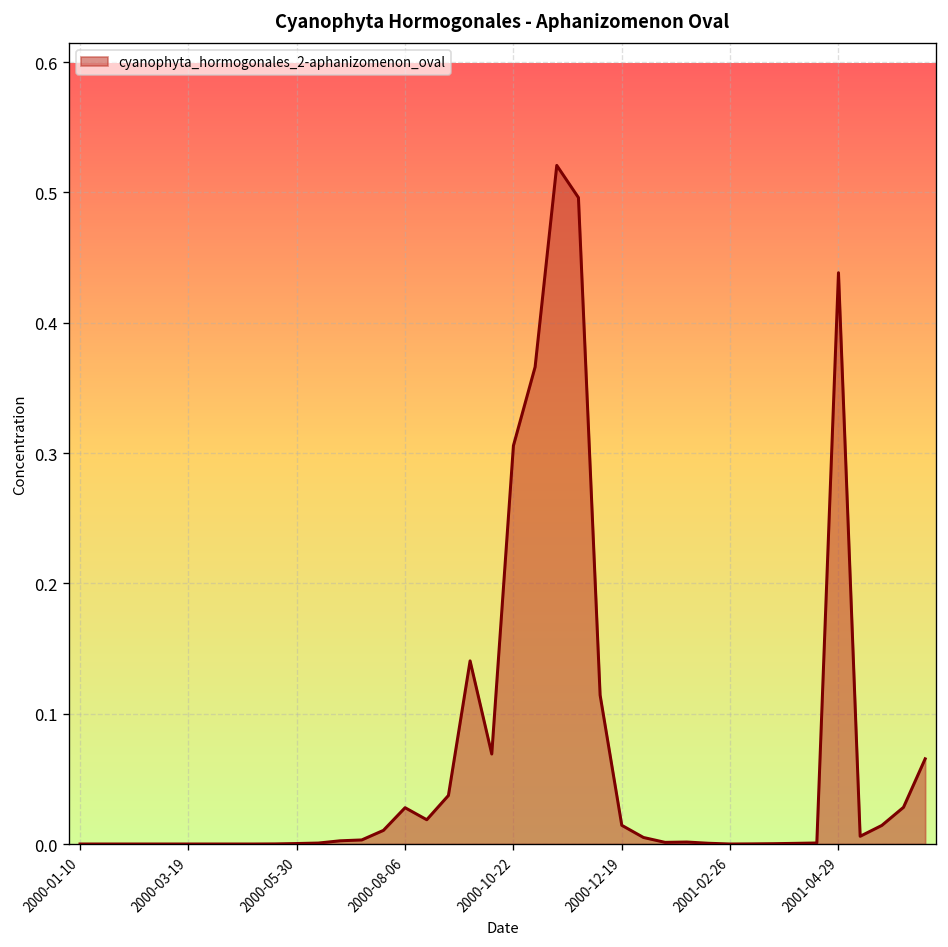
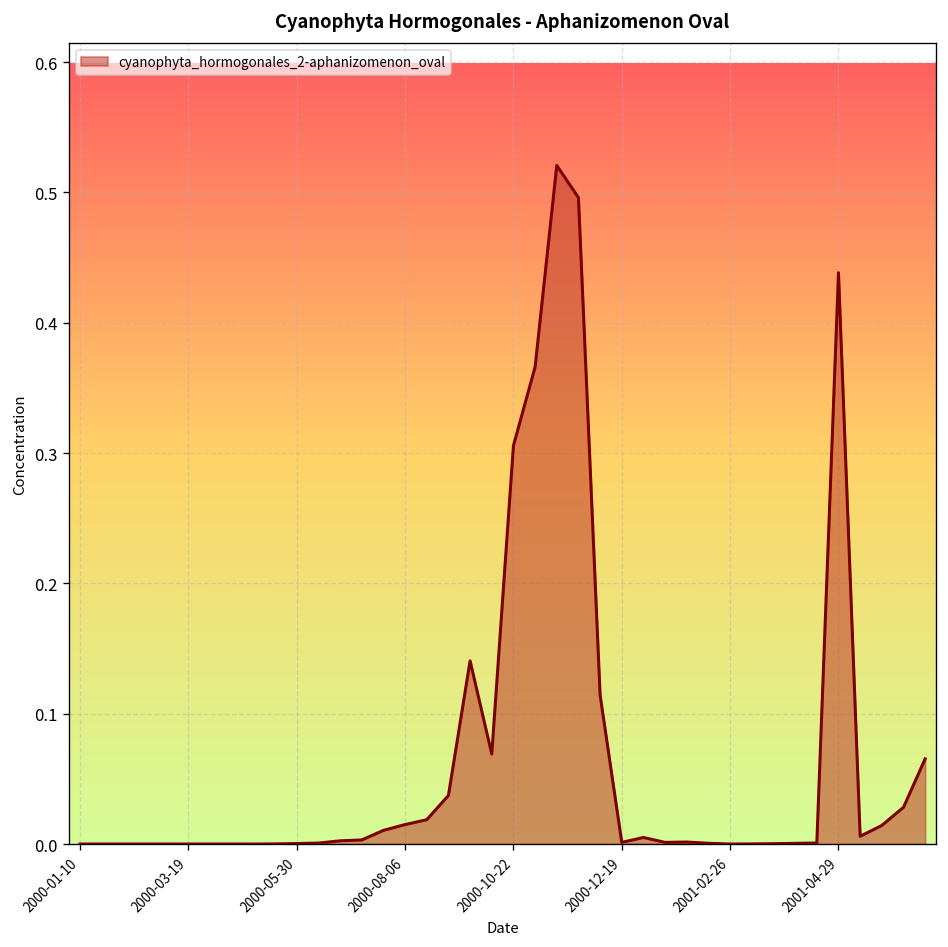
2000-08-06: 0.028 -> 0.015
2000-12-19: 0.014 -> 0.001
